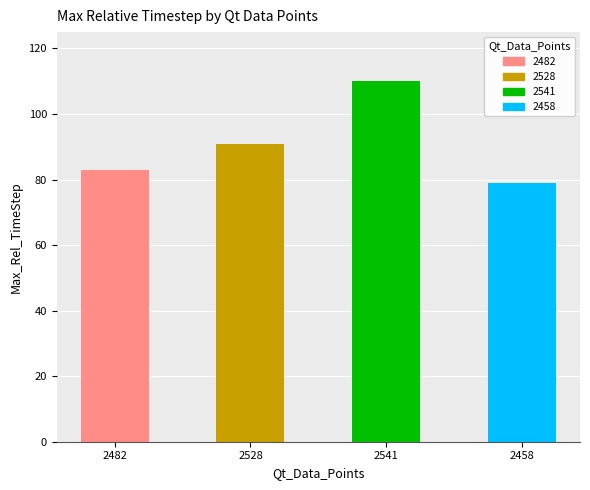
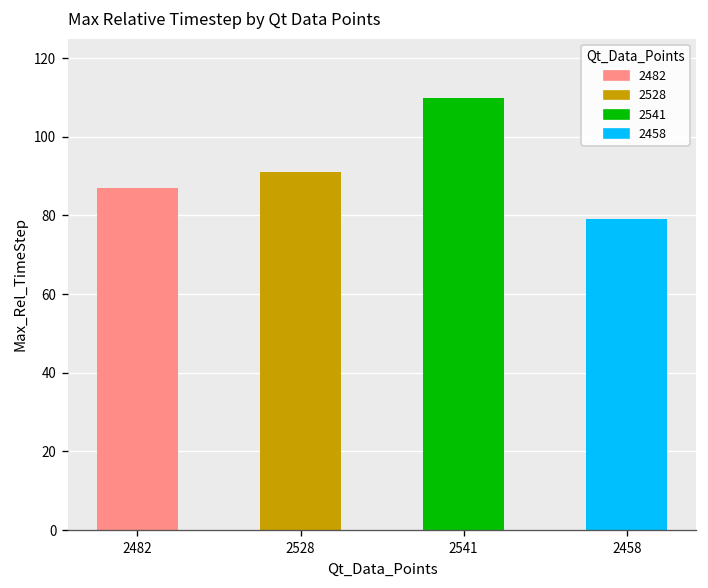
2482: 83 -> 87
